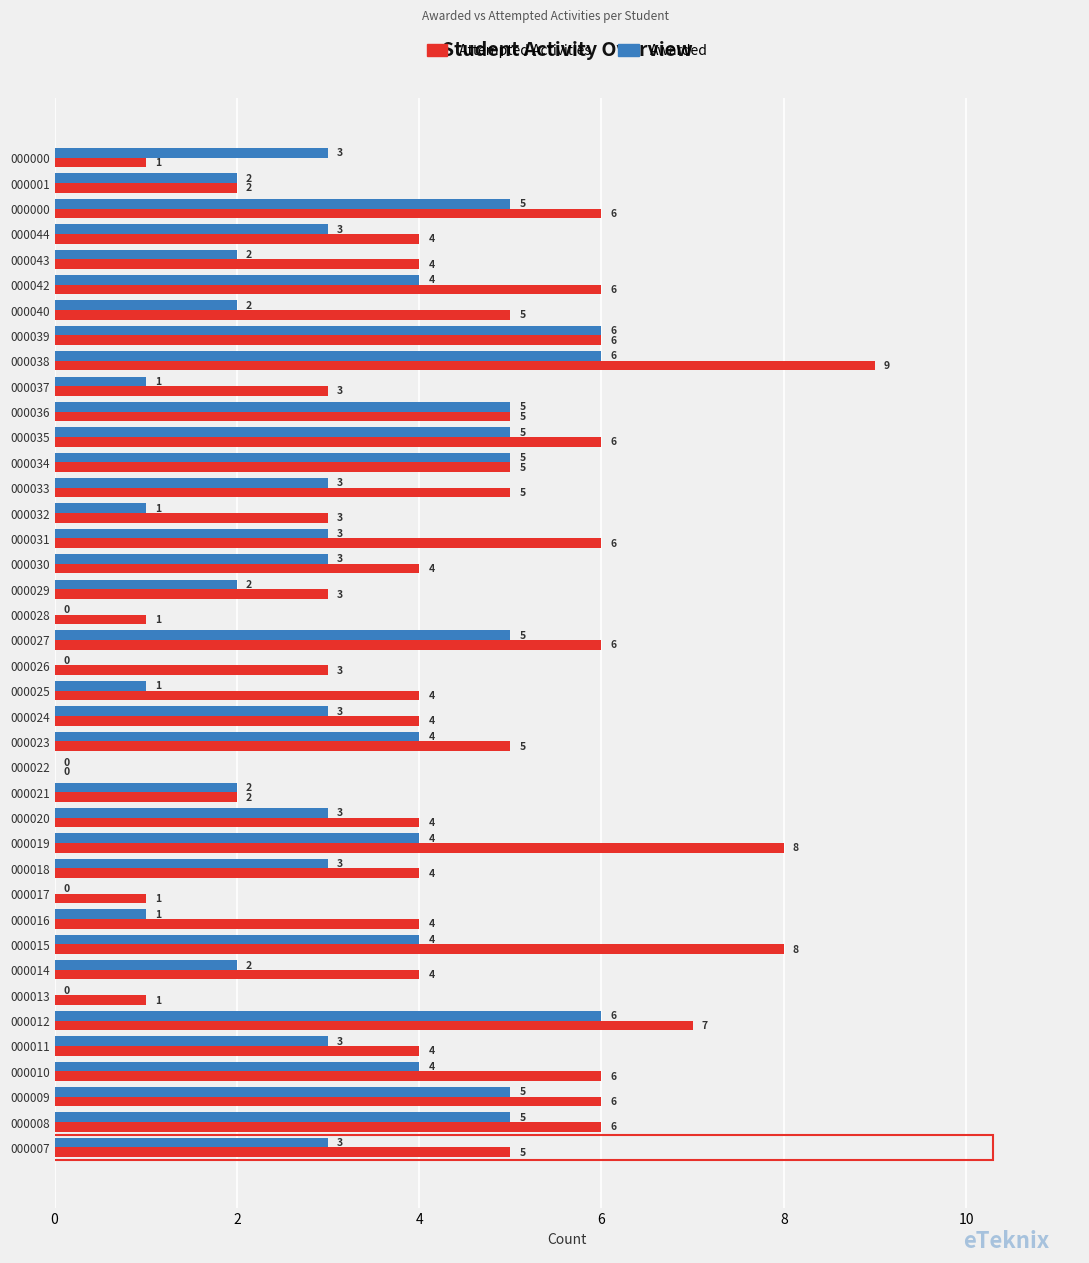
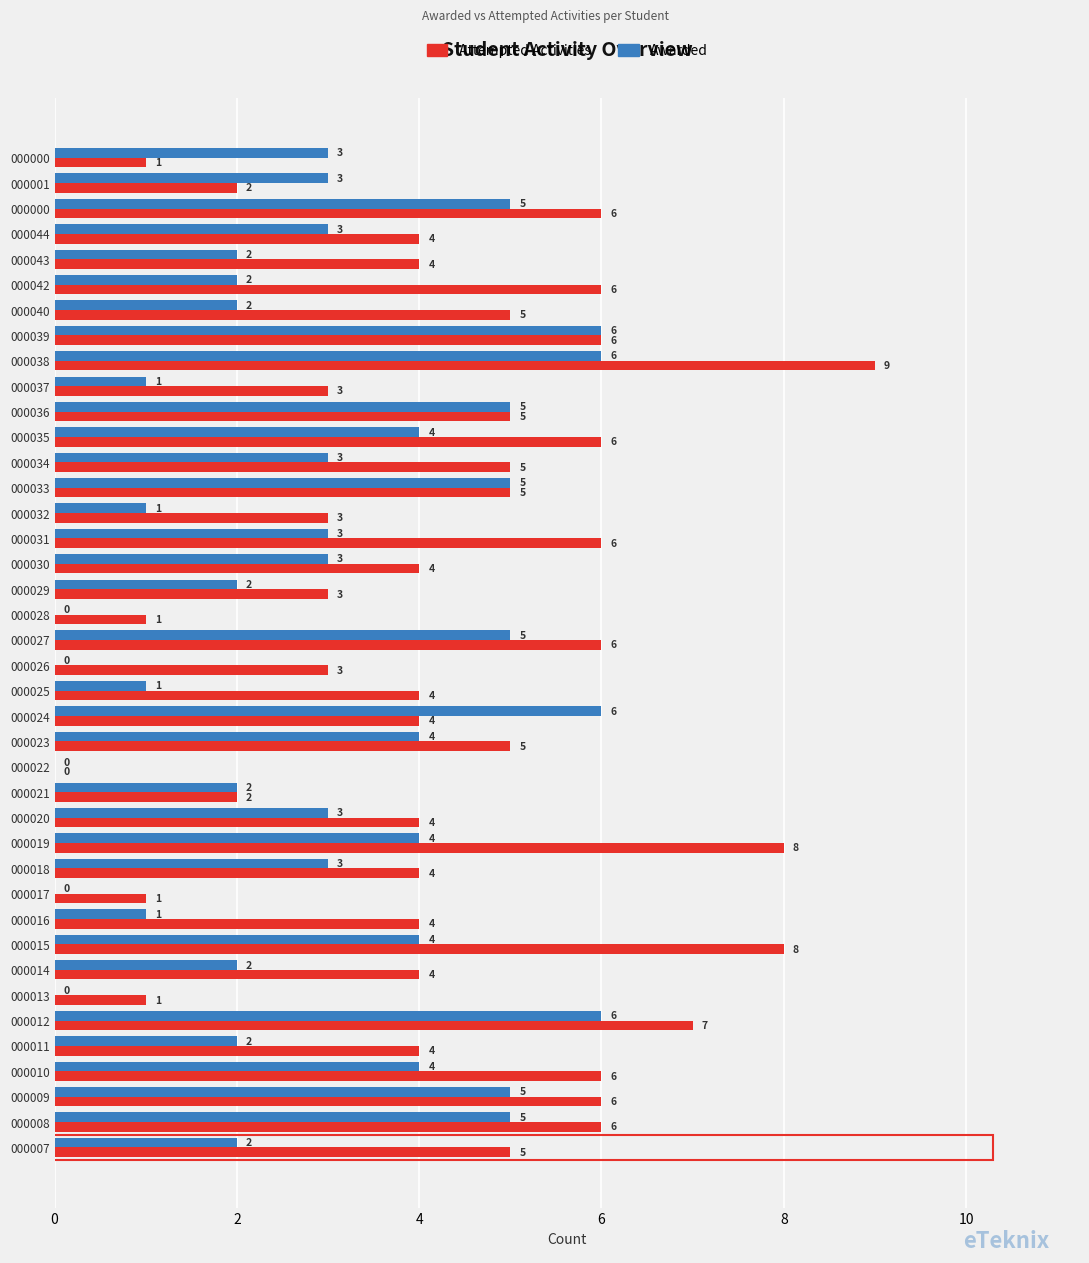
Awarded, 000001: 2 -> 3
Awarded, 000042: 4 -> 2
Awarded, 000035: 5 -> 4
Awarded, 000034: 5 -> 3
Awarded, 000033: 3 -> 5
Awarded, 000024: 3 -> 6
Awarded, 000011: 3 -> 2
Awarded, 000007: 3 -> 2
